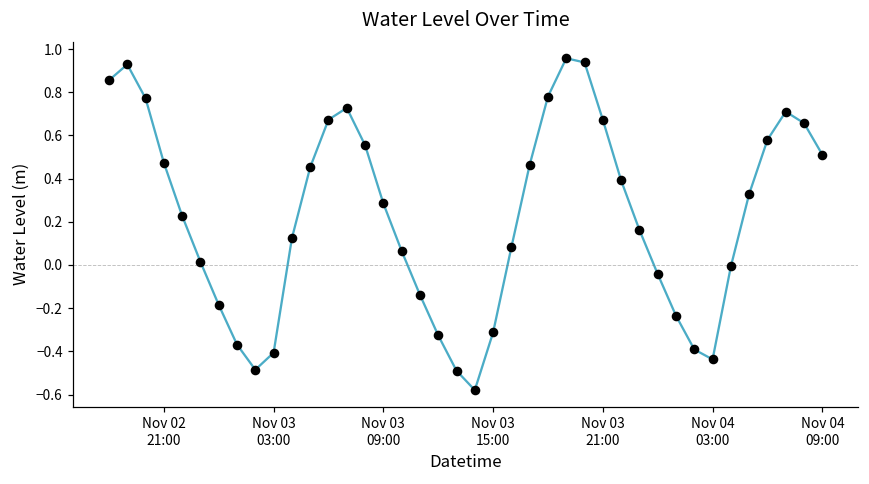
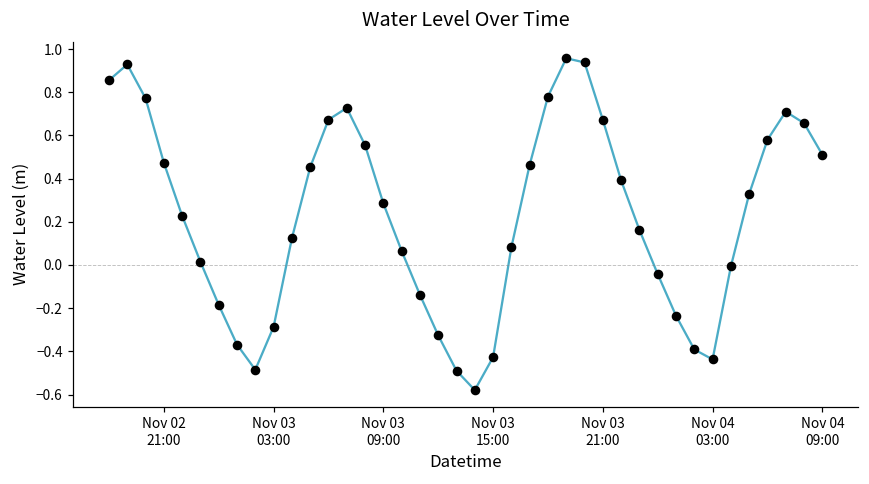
Nov 03 03:00: -0.41 -> -0.29
Nov 03 15:00: -0.31 -> -0.43
